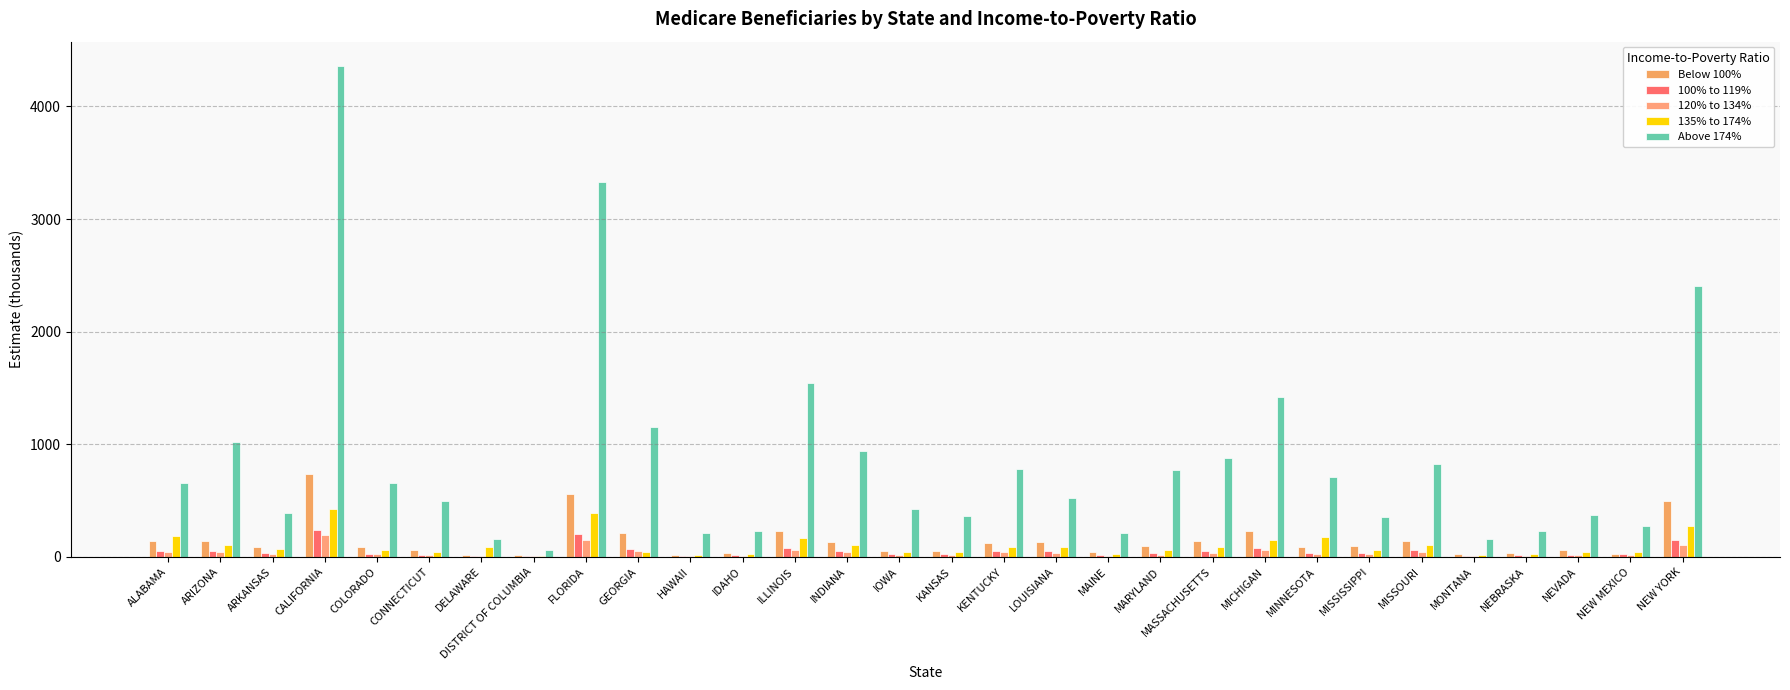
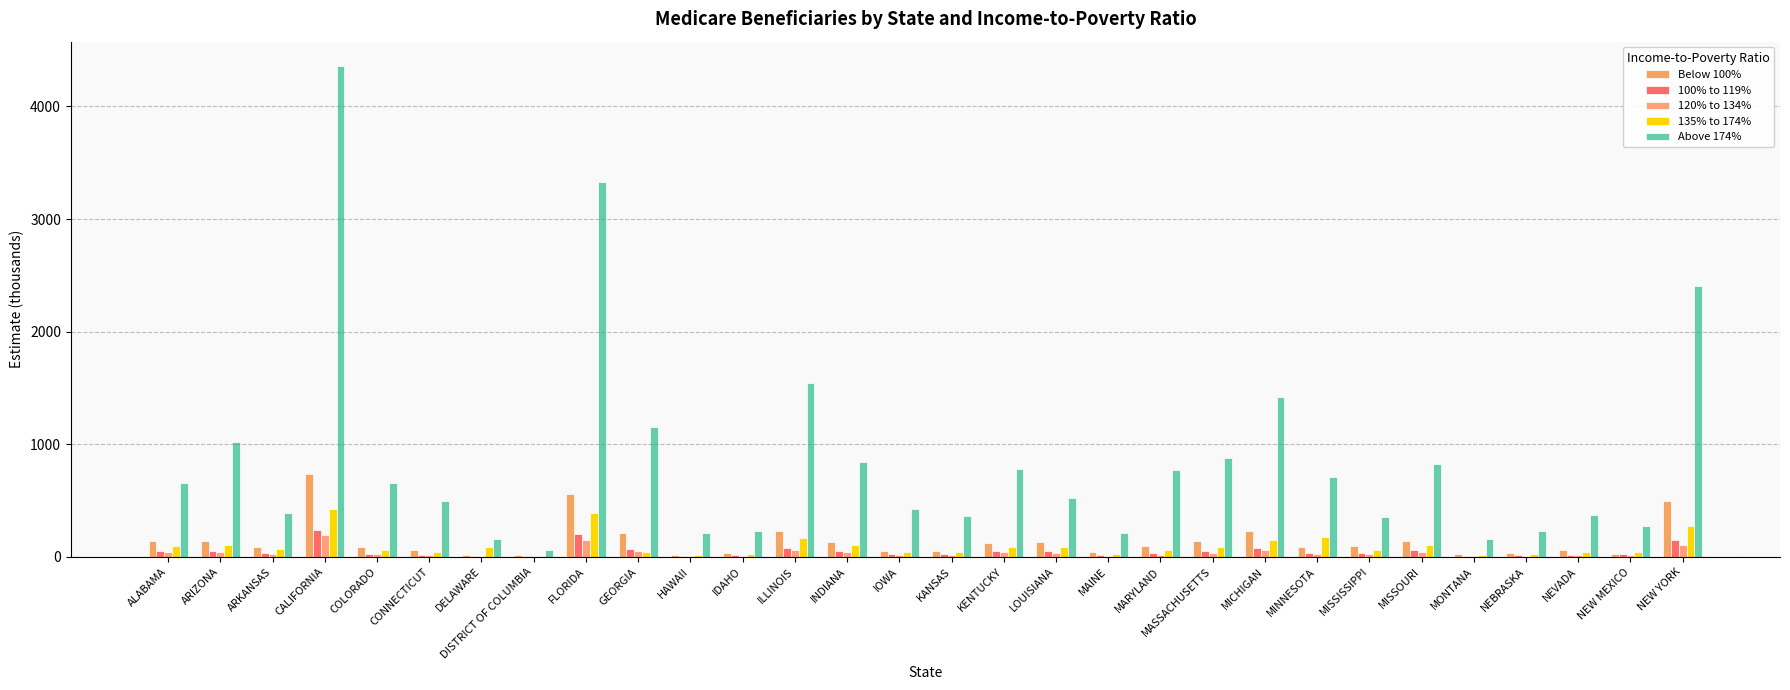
135% to 174%, ALABAMA: 190 -> 100
Above 174%, INDIANA: 940 -> 840
